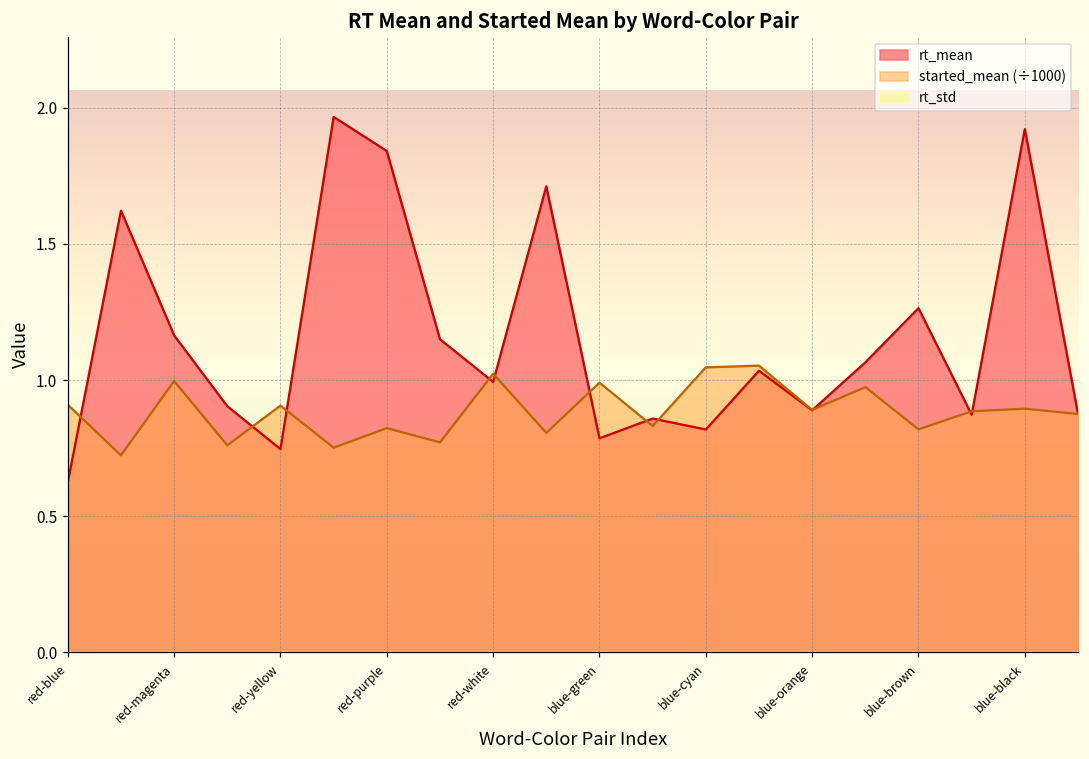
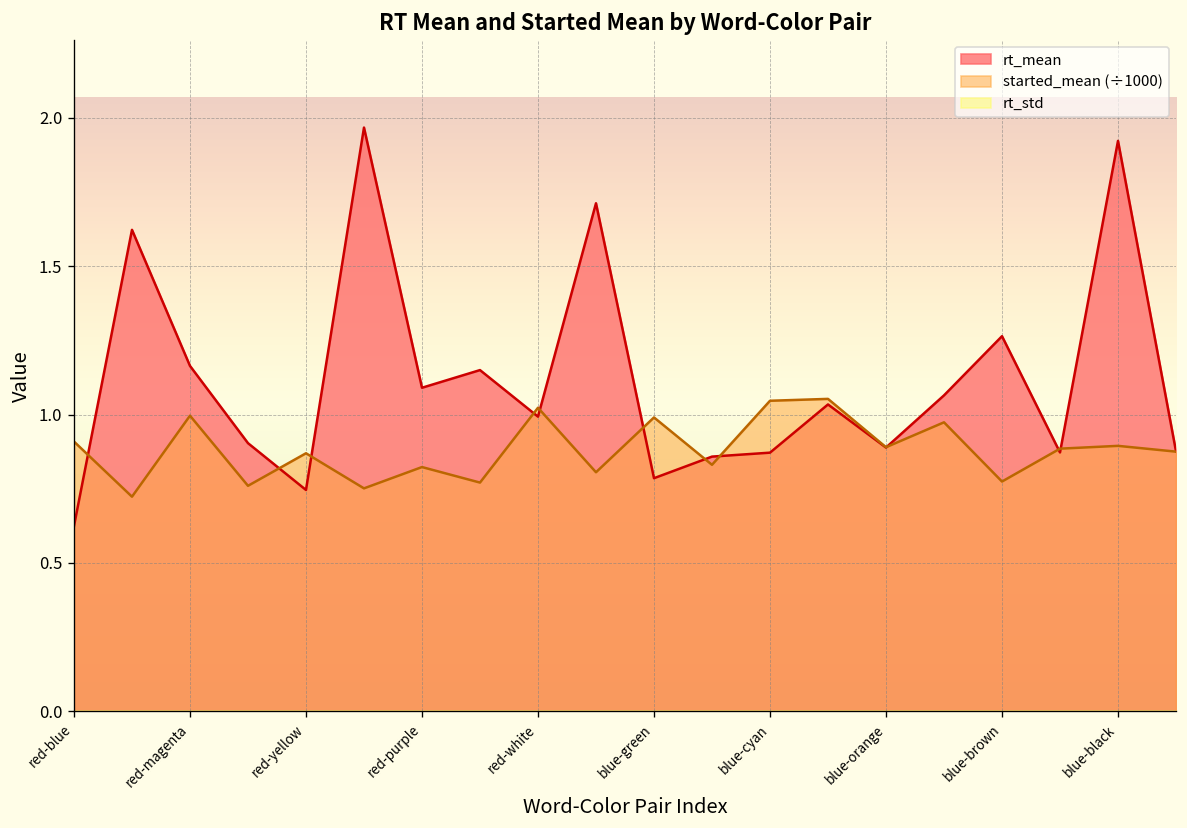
started_mean (÷1000), red-yellow: 0.91 -> 0.87
rt_mean, red-purple: 1.84 -> 1.09
rt_mean, blue-cyan: 0.82 -> 0.87
started_mean (÷1000), blue-brown: 0.82 -> 0.77
